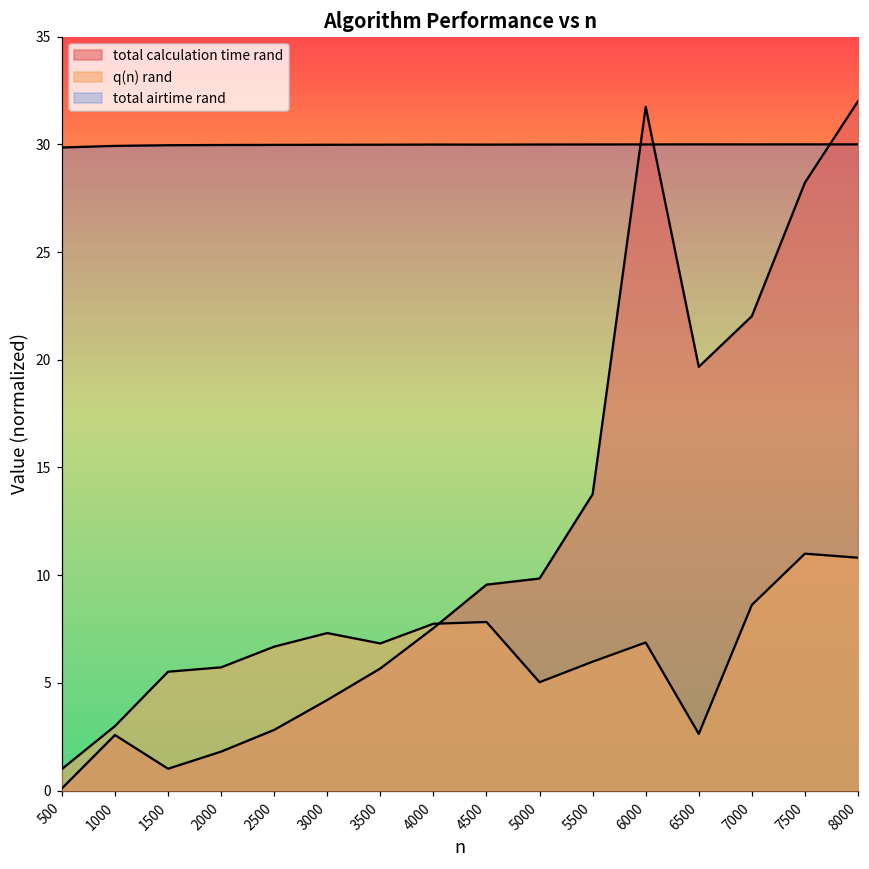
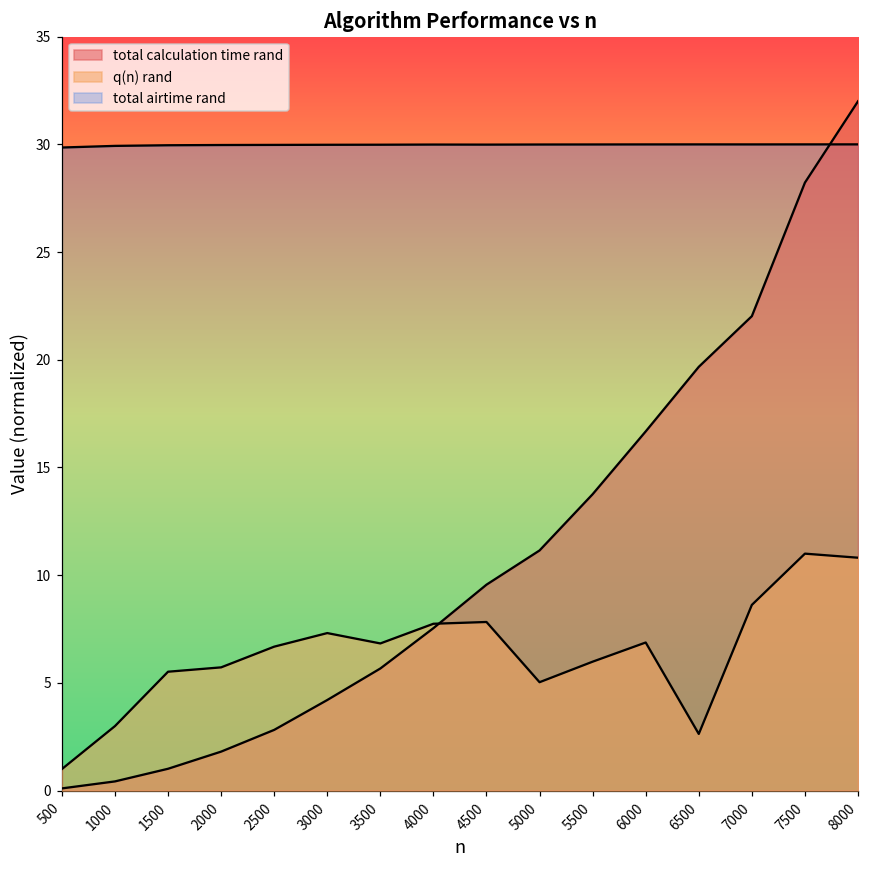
total calculation time rand, 1000: 2.6 -> 0.4
total calculation time rand, 5000: 9.8 -> 11.1
total calculation time rand, 6000: 31.7 -> 16.7
